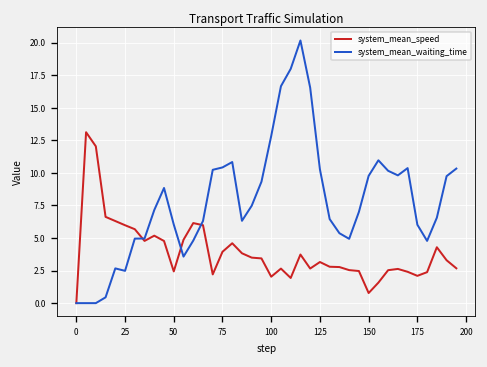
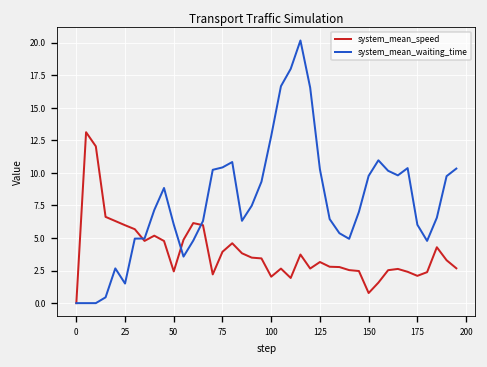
system_mean_waiting_time, 25: 2.5 -> 1.5
